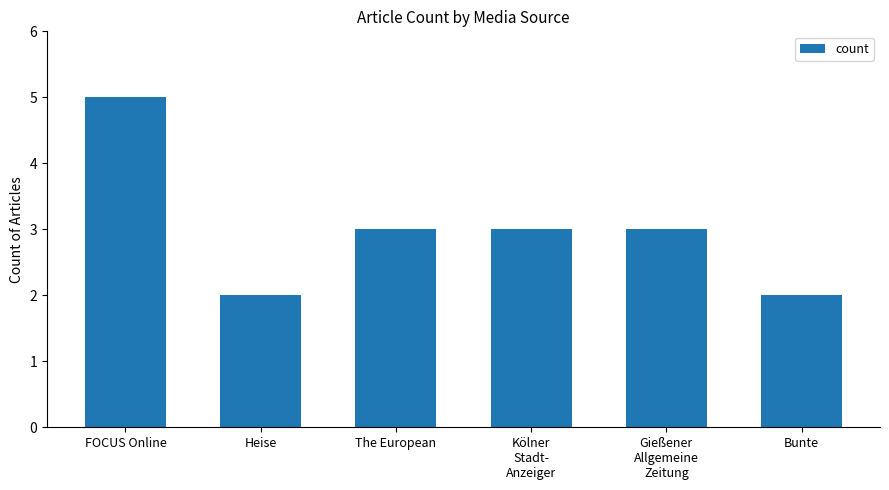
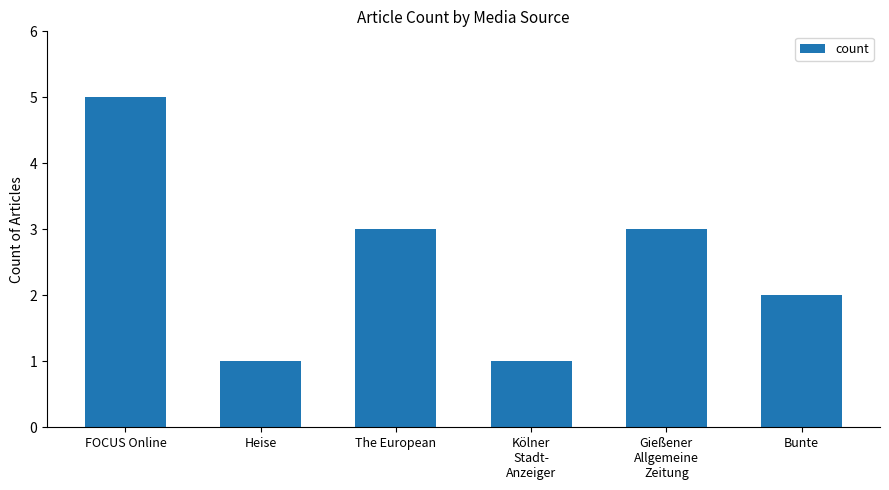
Heise: 2 -> 1
Kölner Stadt- Anzeiger: 3 -> 1
